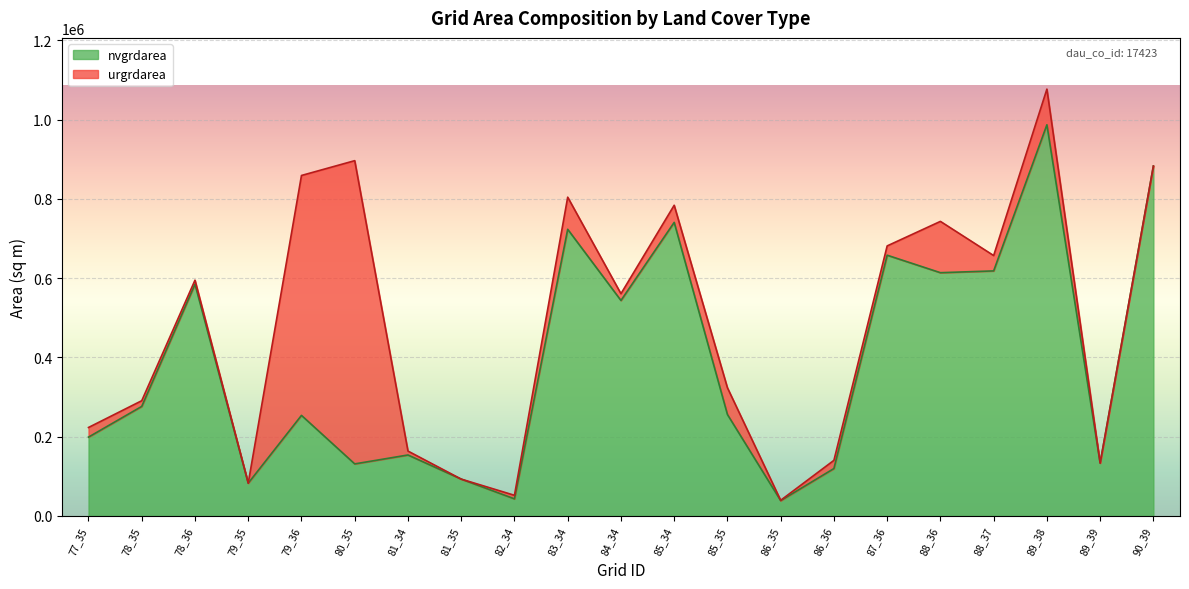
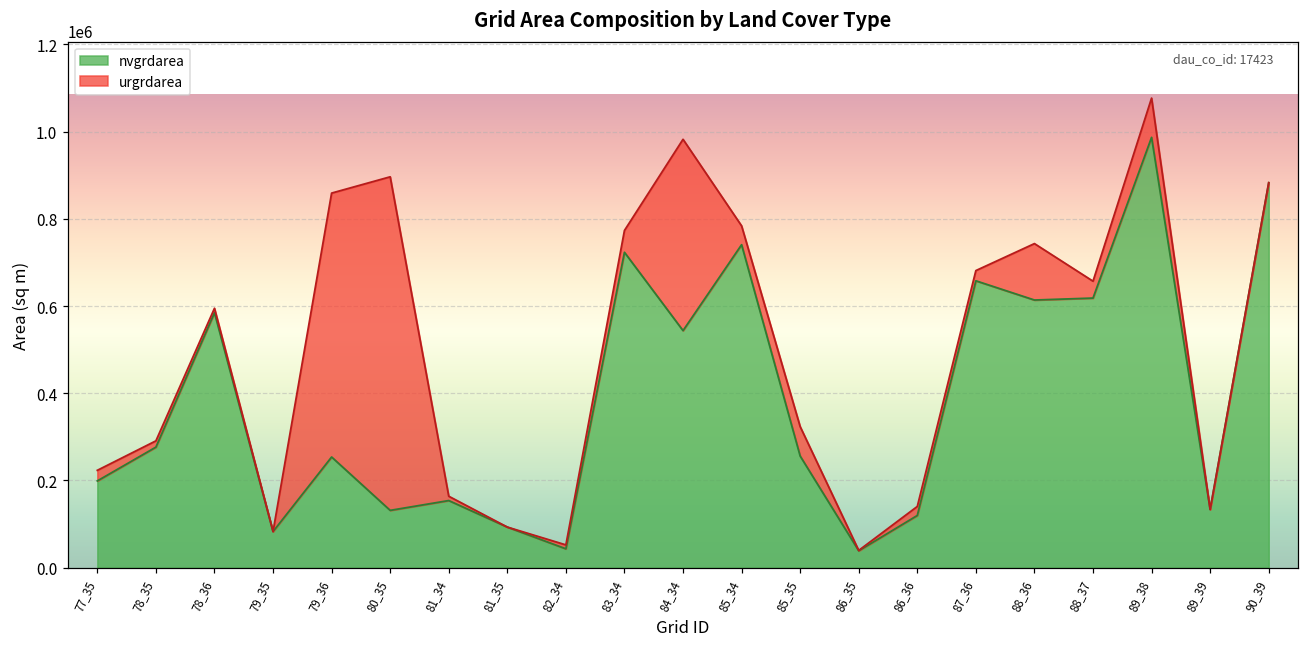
urgrdarea, 83_34: 80000 -> 50000
urgrdarea, 84_34: 20000 -> 440000
